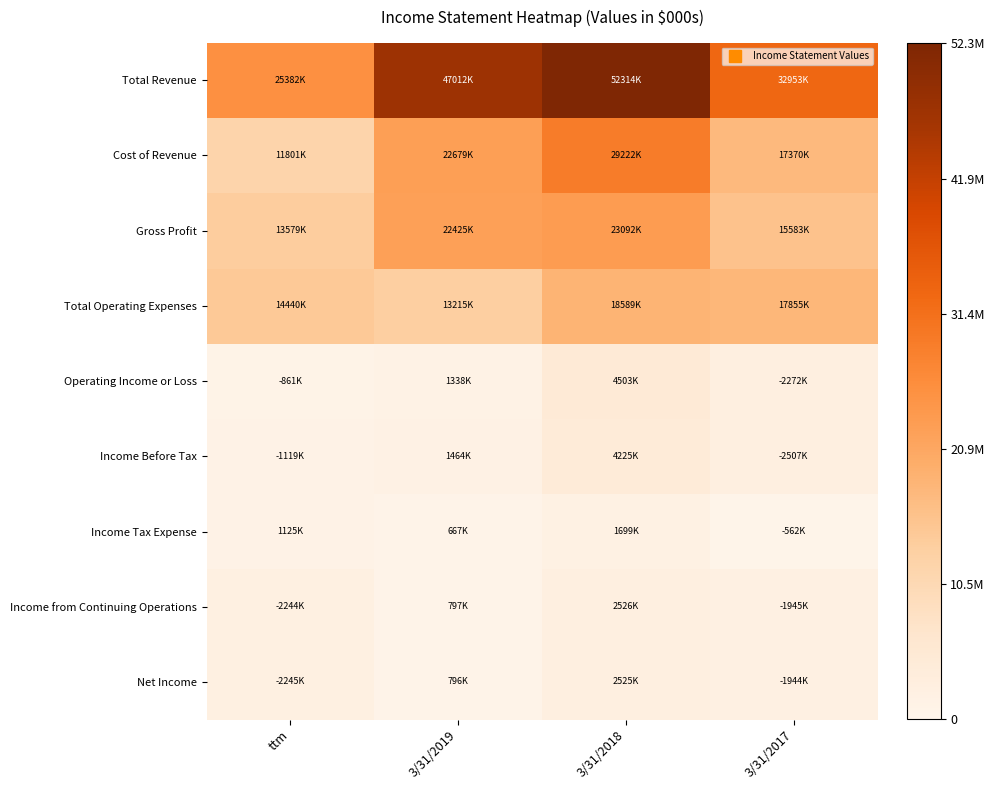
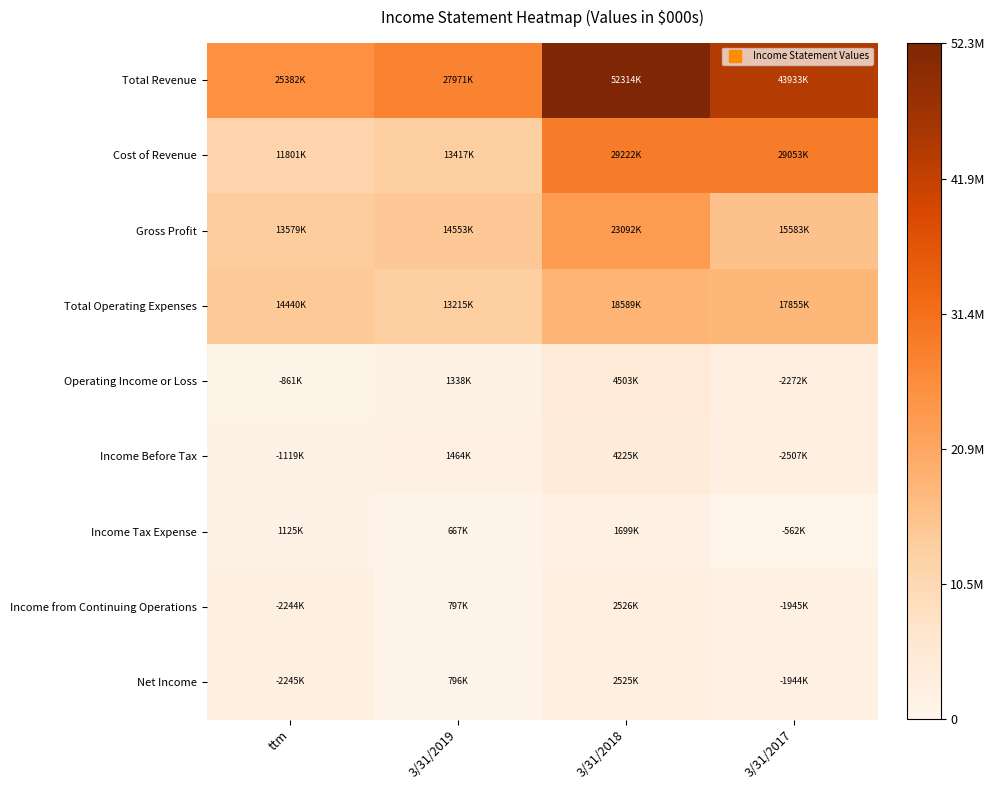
Total Revenue, 3/31/2019: 47012K -> 27971K
Total Revenue, 3/31/2017: 32953K -> 43933K
Cost of Revenue, 3/31/2019: 22679K -> 13417K
Cost of Revenue, 3/31/2017: 17370K -> 29053K
Gross Profit, 3/31/2019: 22425K -> 14553K
